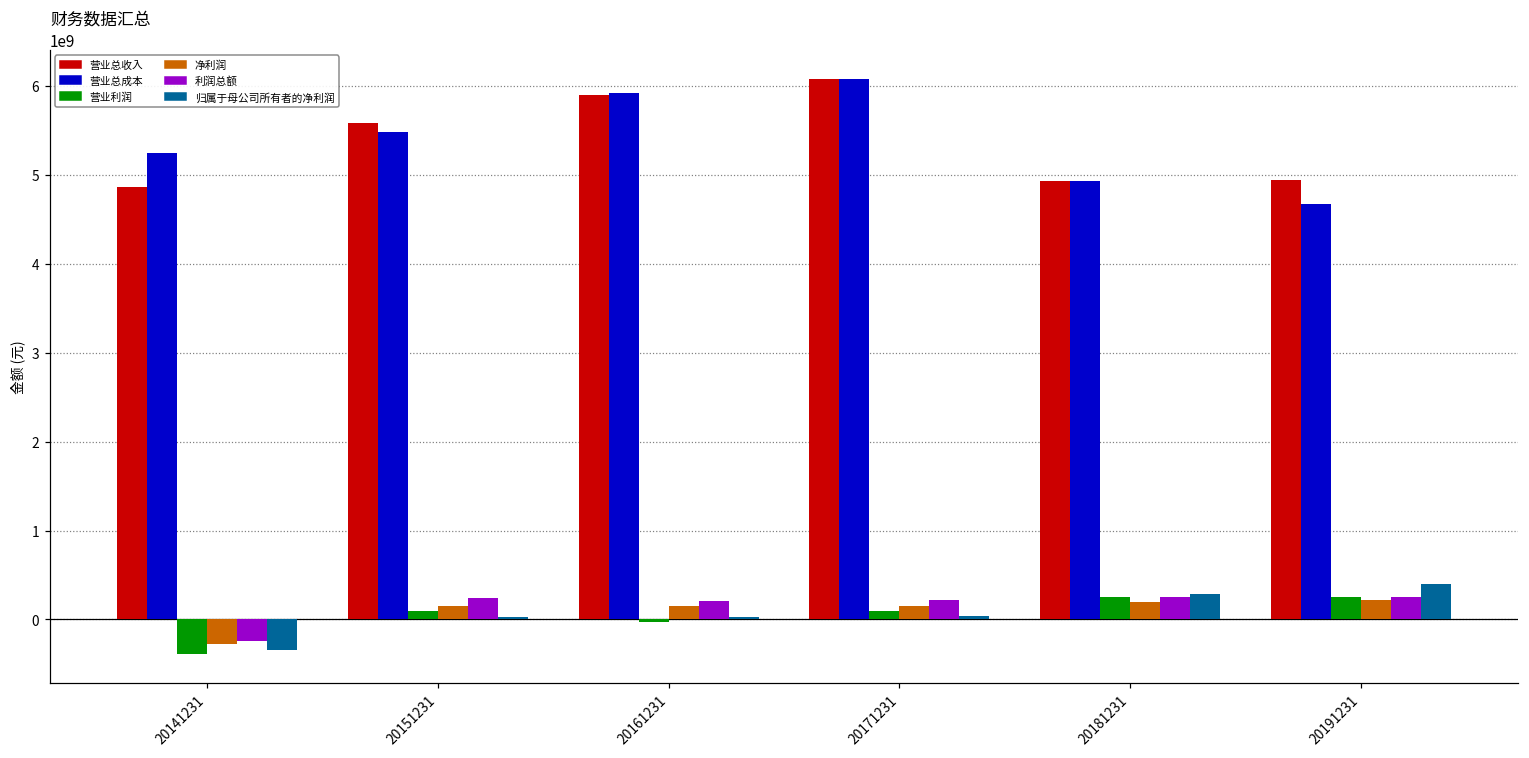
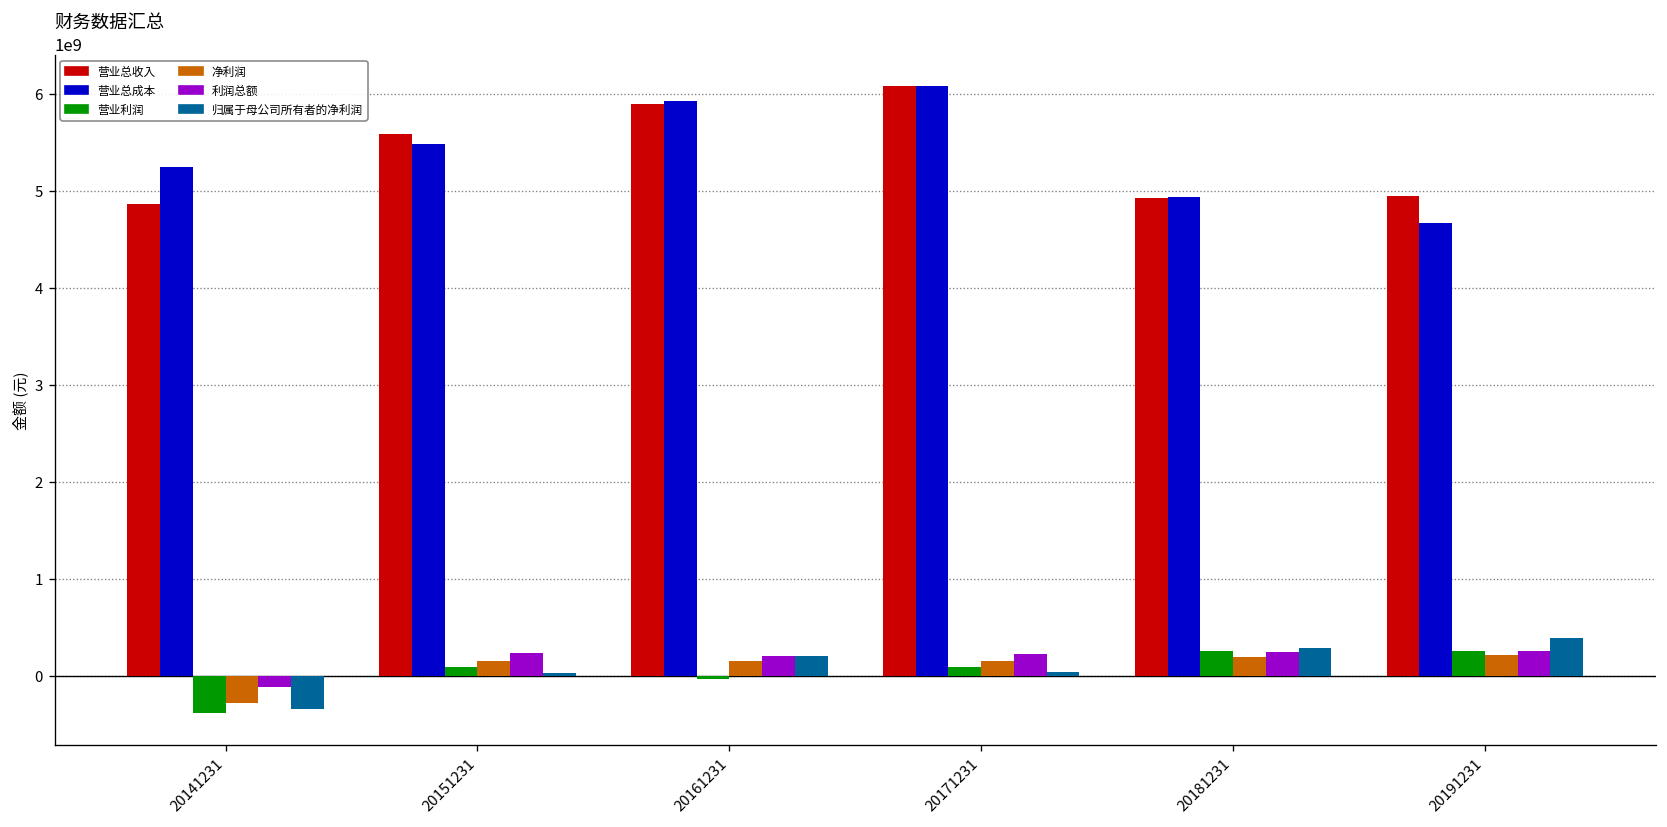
利润总额, 20141231: -200000000 -> -100000000
归属于母公司所有者的净利润, 20161231: 0 -> 200000000
